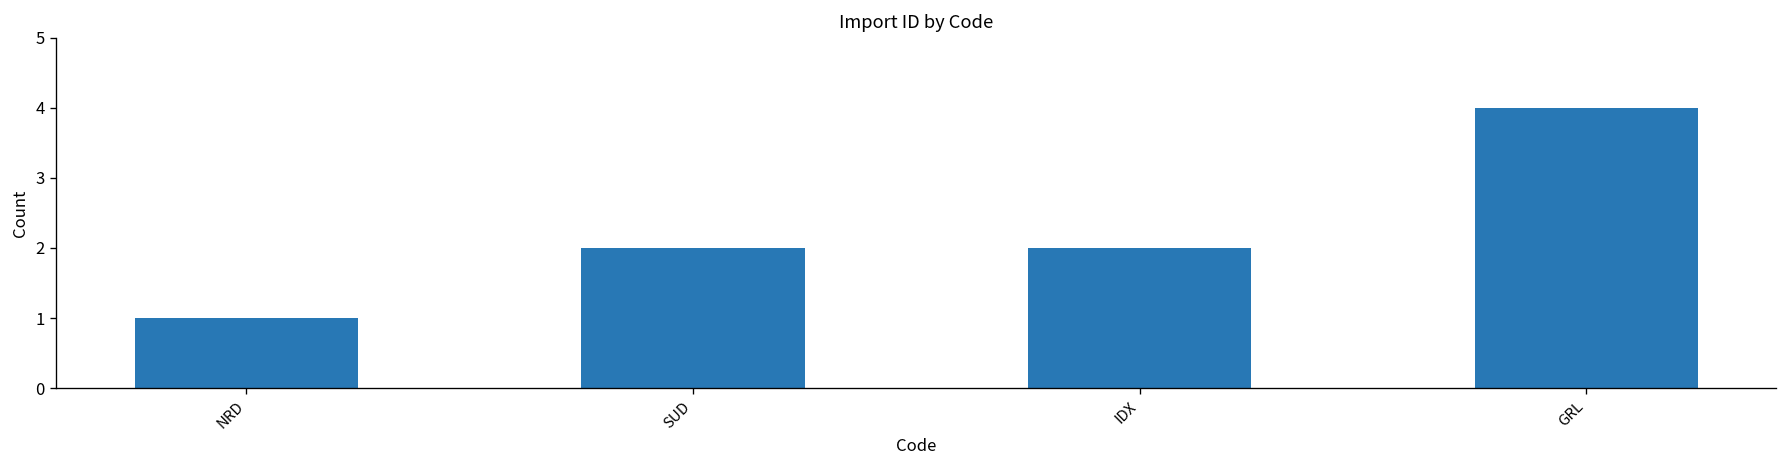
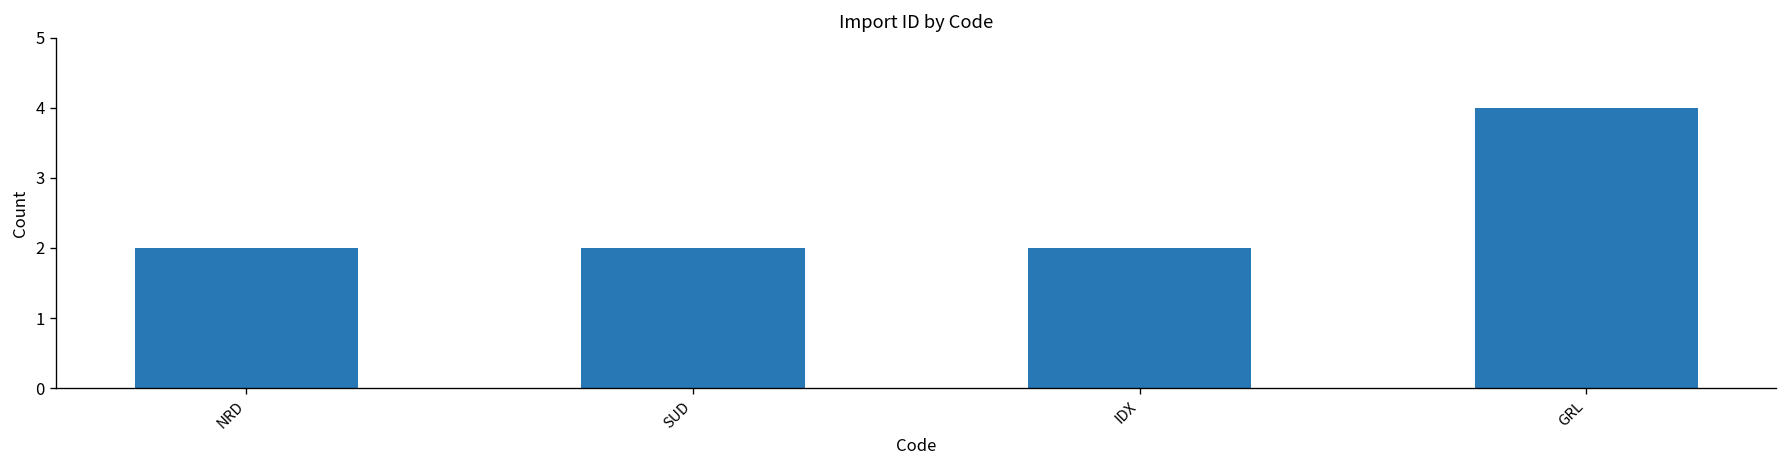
NRD: 1 -> 2
